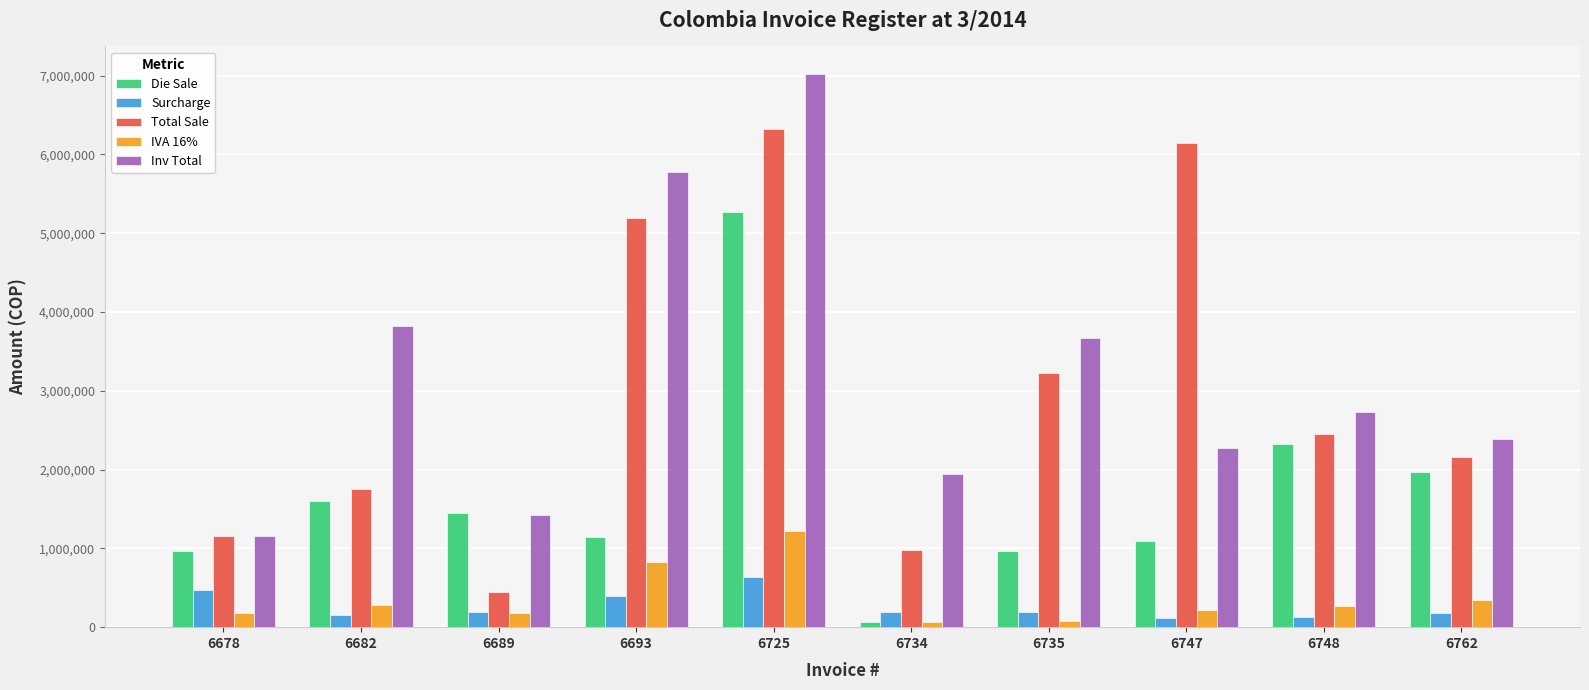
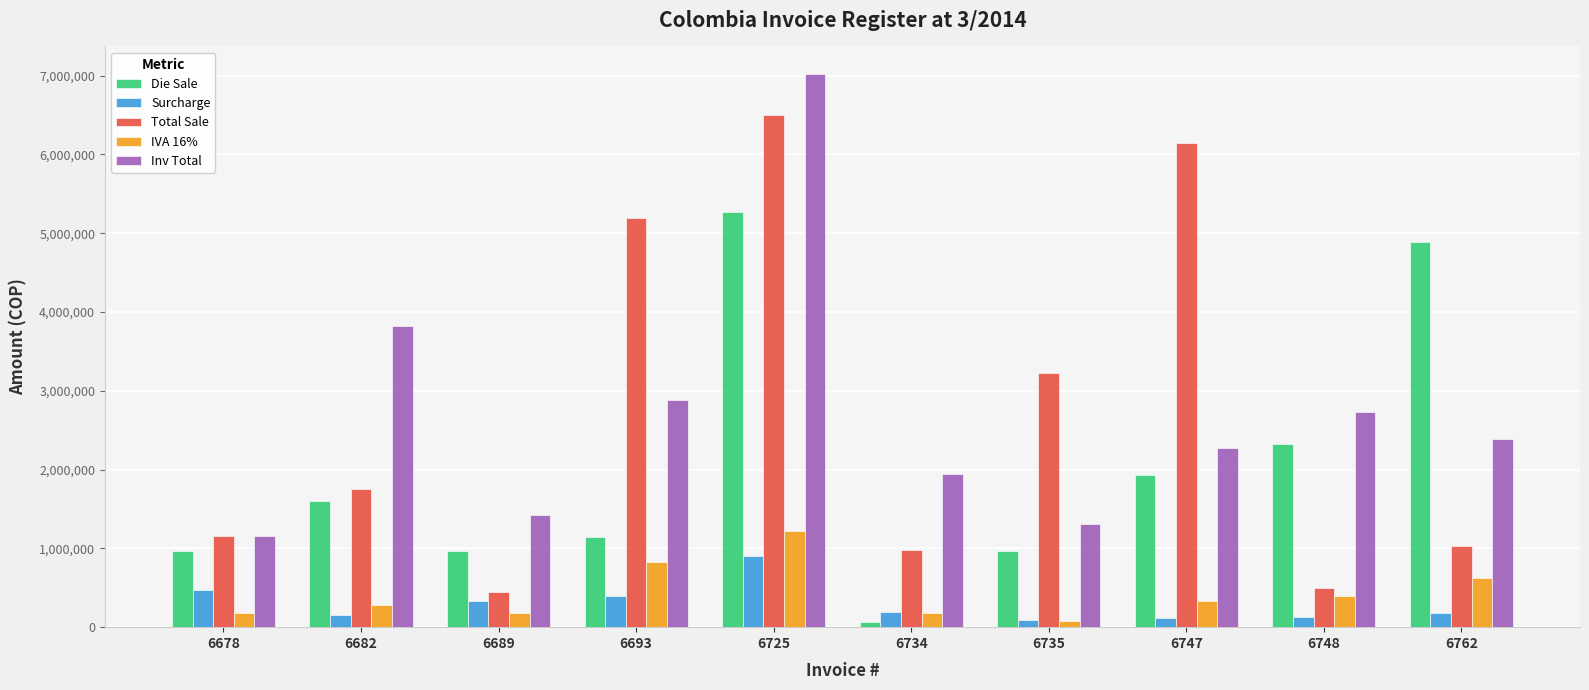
Die Sale, 6689: 1,500,000 -> 1,000,000
Surcharge, 6689: 200,000 -> 300,000
Inv Total, 6693: 5,800,000 -> 2,900,000
Surcharge, 6725: 600,000 -> 900,000
Total Sale, 6725: 6,300,000 -> 6,500,000
IVA 16%, 6734: 100,000 -> 200,000
Surcharge, 6735: 200,000 -> 100,000
Inv Total, 6735: 3,700,000 -> 1,300,000
Die Sale, 6747: 1,100,000 -> 1,900,000
IVA 16%, 6747: 200,000 -> 300,000
Total Sale, 6748: 2,500,000 -> 500,000
IVA 16%, 6748: 300,000 -> 400,000
Die Sale, 6762: 2,000,000 -> 4,900,000
Total Sale, 6762: 2,200,000 -> 1,000,000
IVA 16%, 6762: 300,000 -> 600,000
